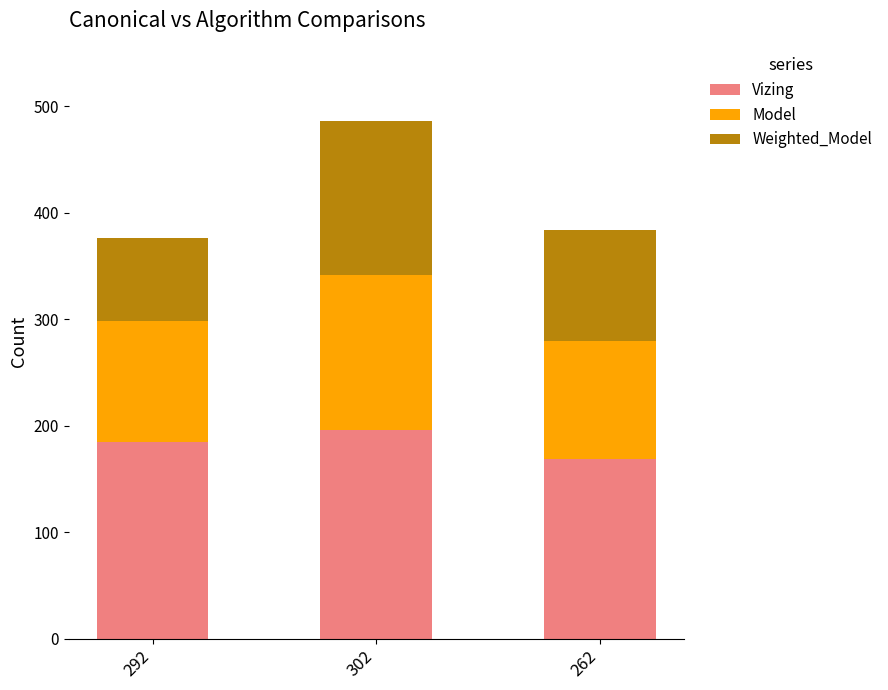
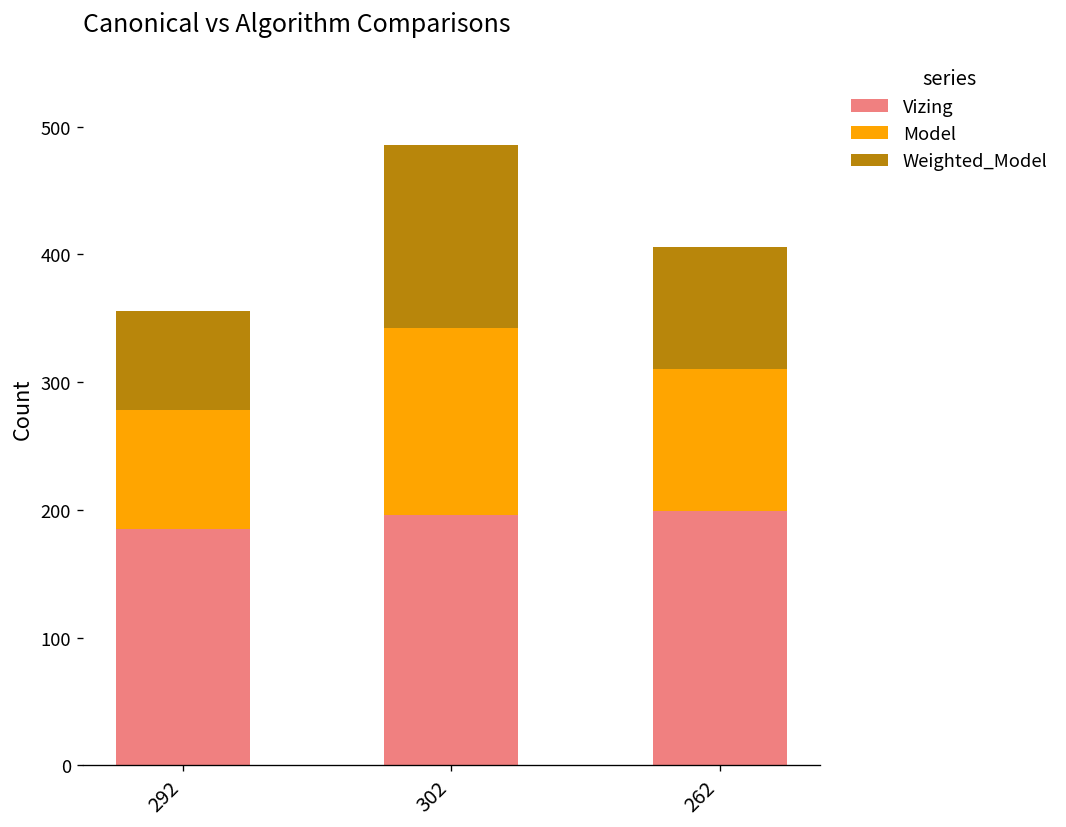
Model, 292: 113 -> 93
Vizing, 262: 169 -> 199
Weighted_Model, 262: 104 -> 96
